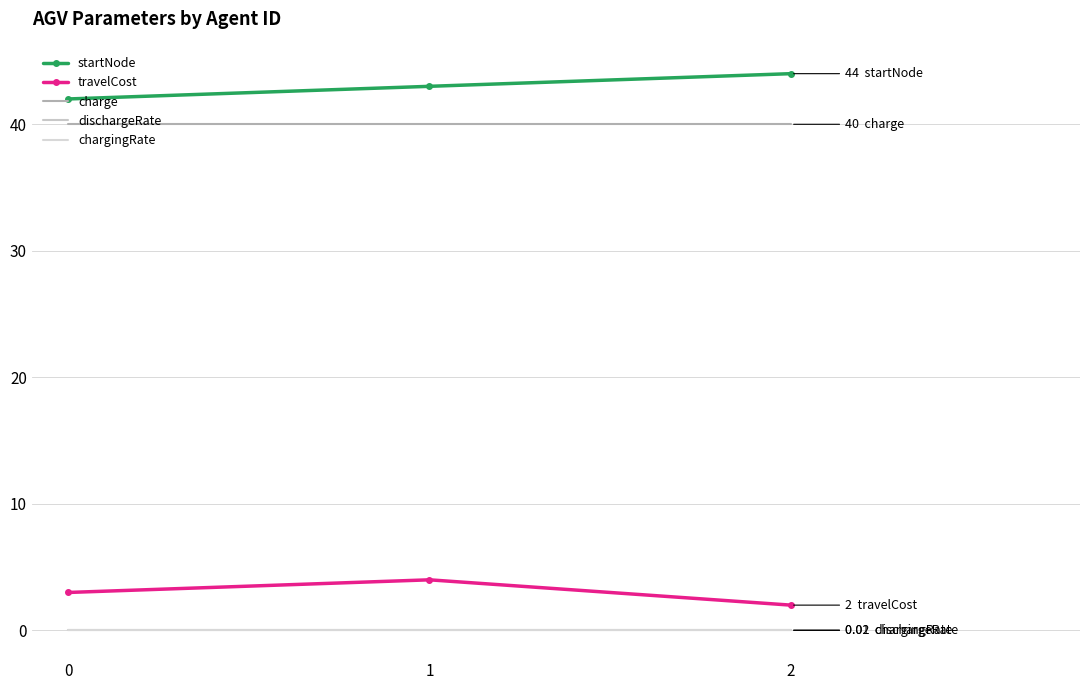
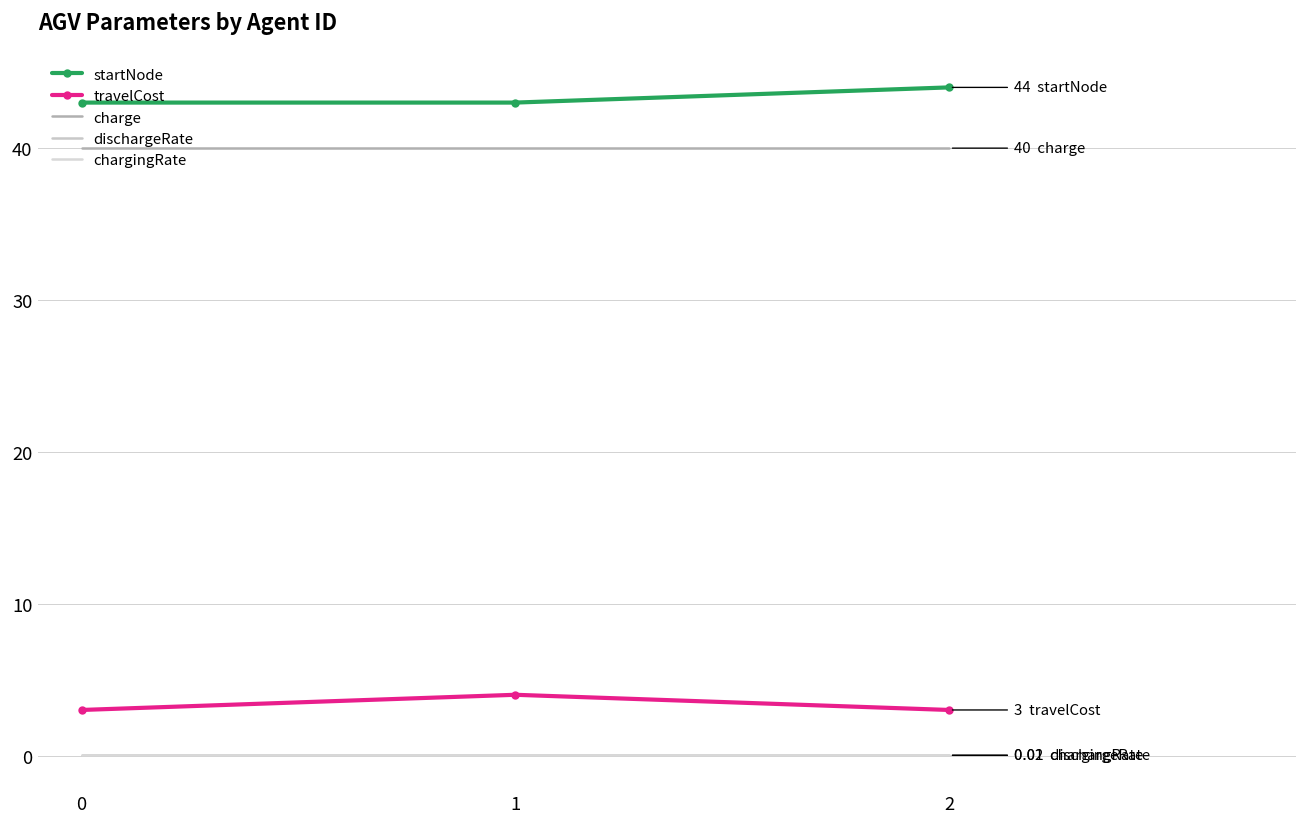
startNode, 0: 42 -> 43
travelCost, 2: 2 -> 3
